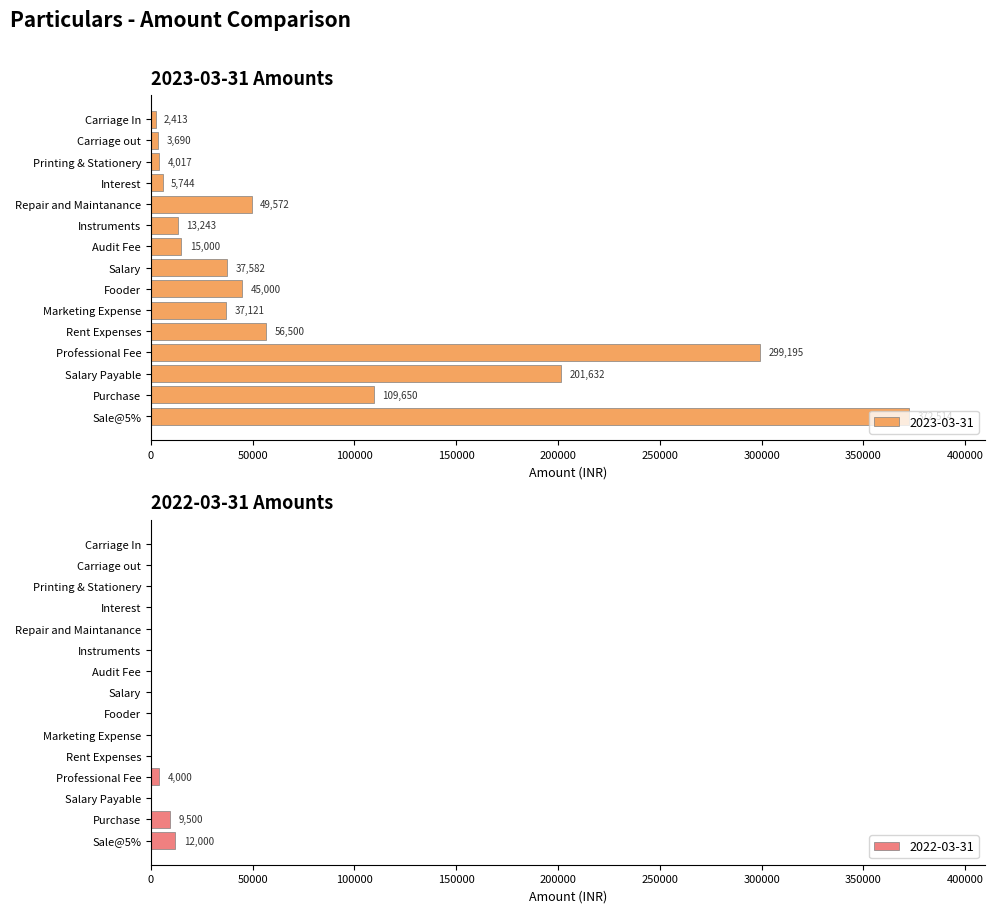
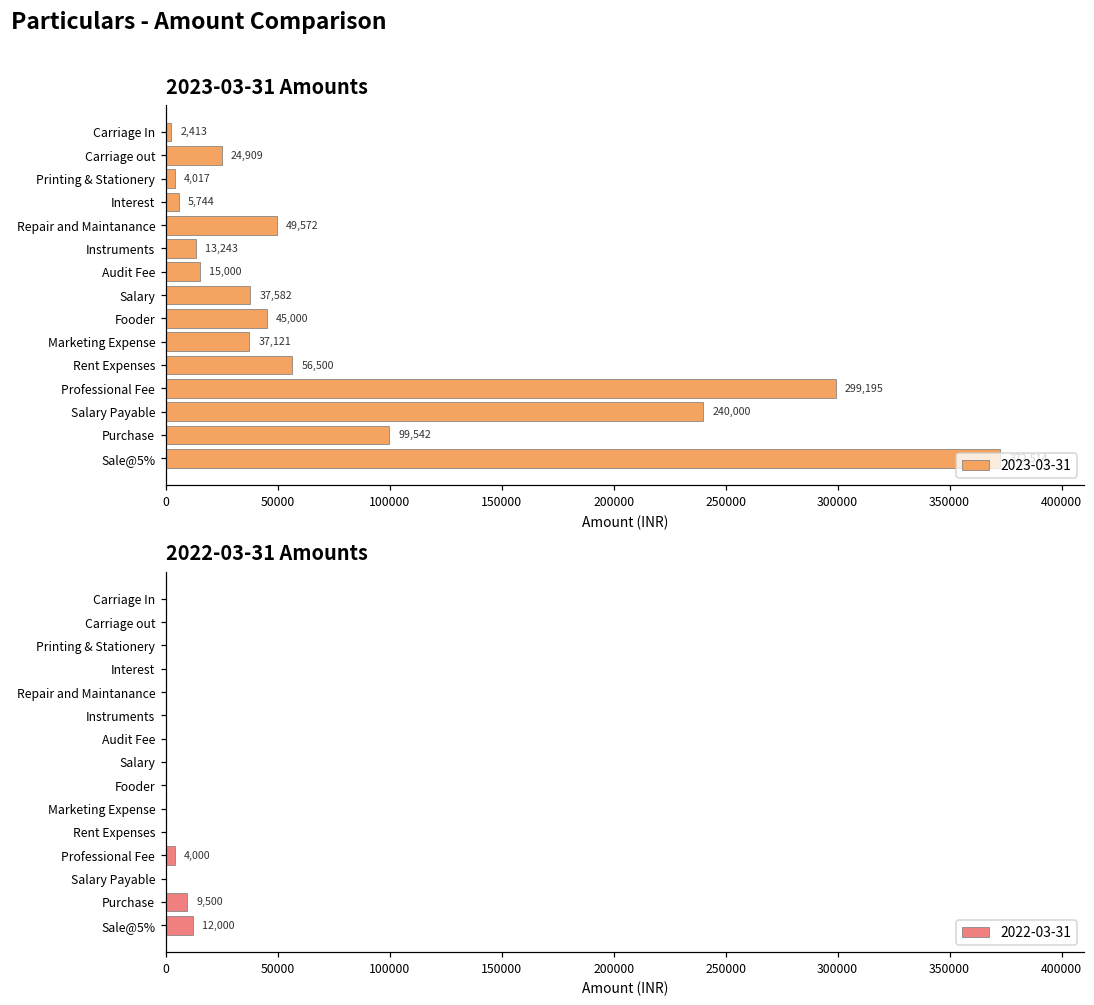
2023-03-31 Amounts, Carriage out: 3,690 -> 24,909
2023-03-31 Amounts, Salary Payable: 201,632 -> 240,000
2023-03-31 Amounts, Purchase: 109,650 -> 99,542
